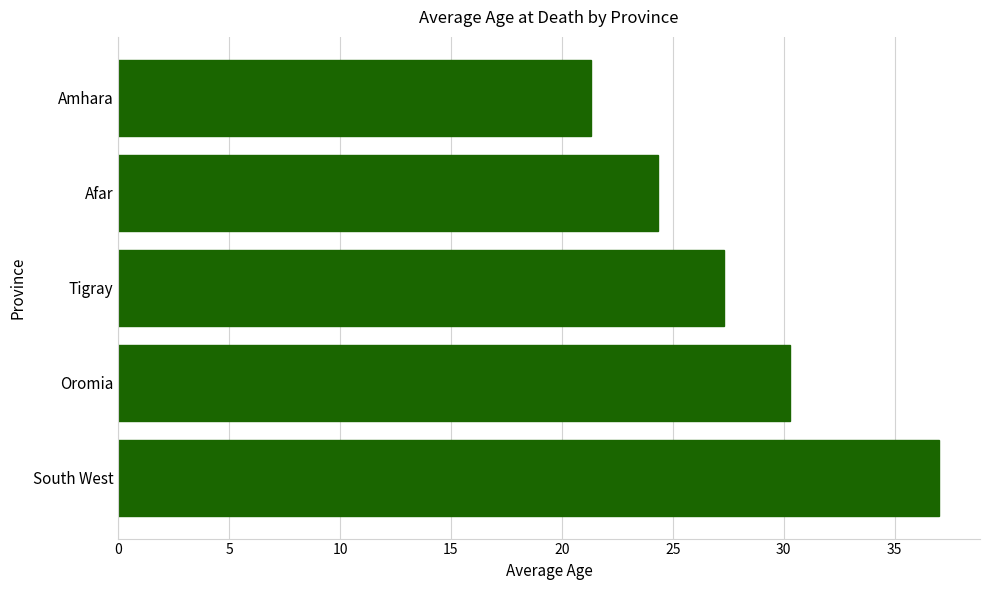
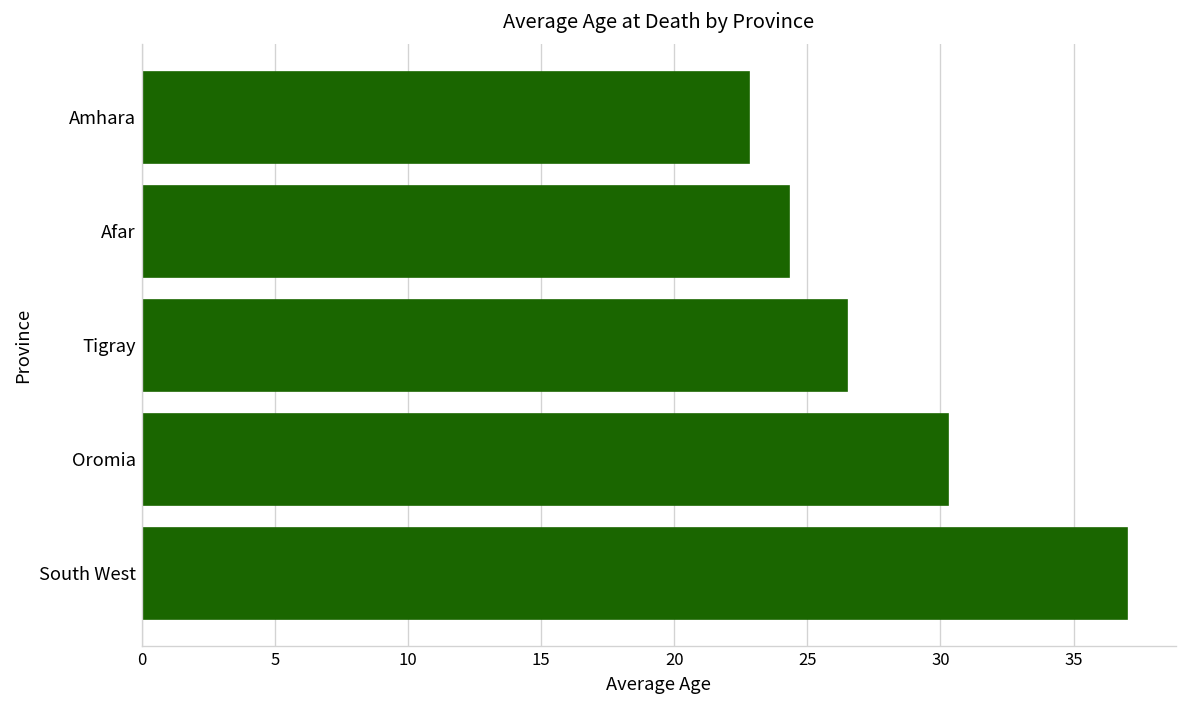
Amhara: 21.3 -> 22.8
Tigray: 27.3 -> 26.5
